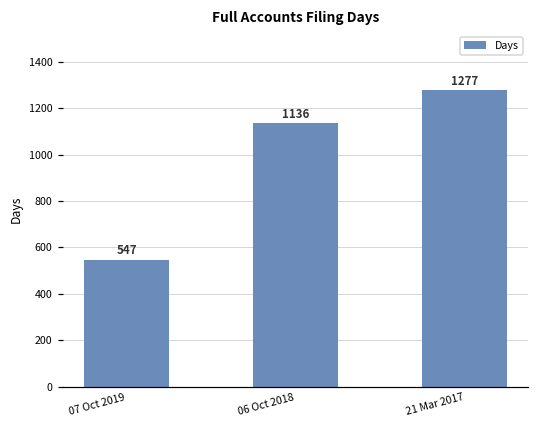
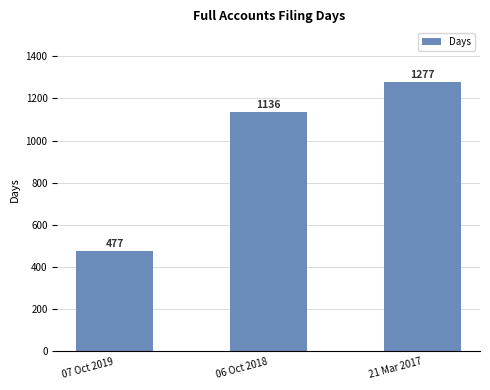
07 Oct 2019: 547 -> 477
